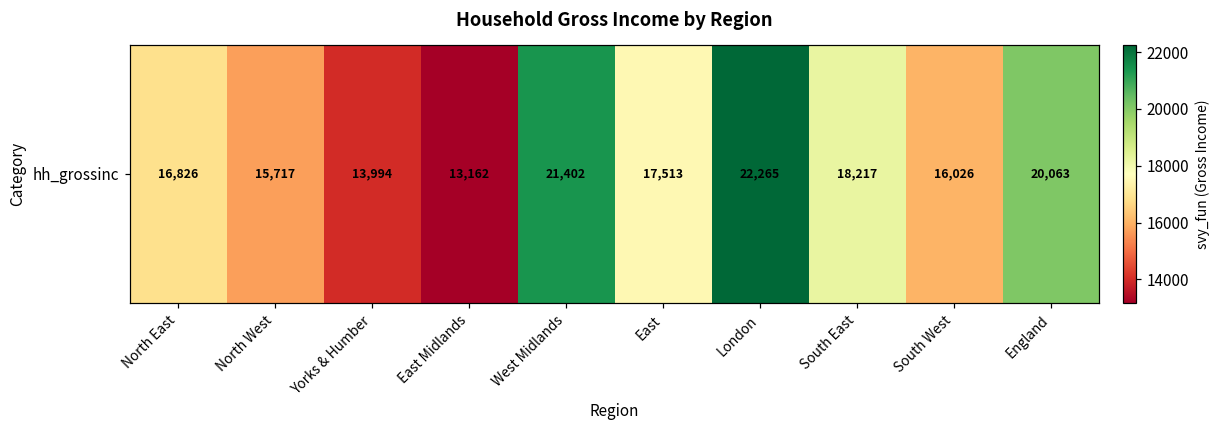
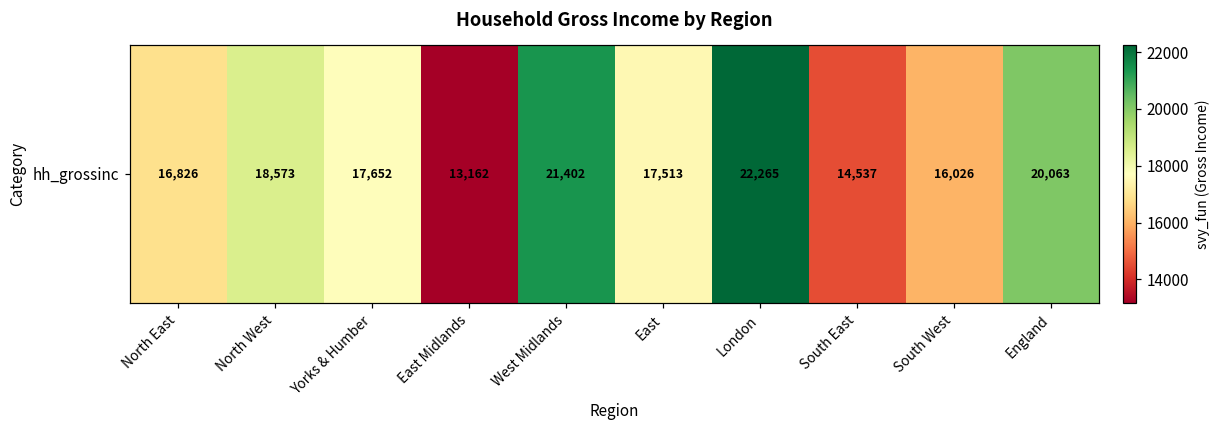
hh_grossinc, North West: 15,717 -> 18,573
hh_grossinc, Yorks & Humber: 13,994 -> 17,652
hh_grossinc, South East: 18,217 -> 14,537
